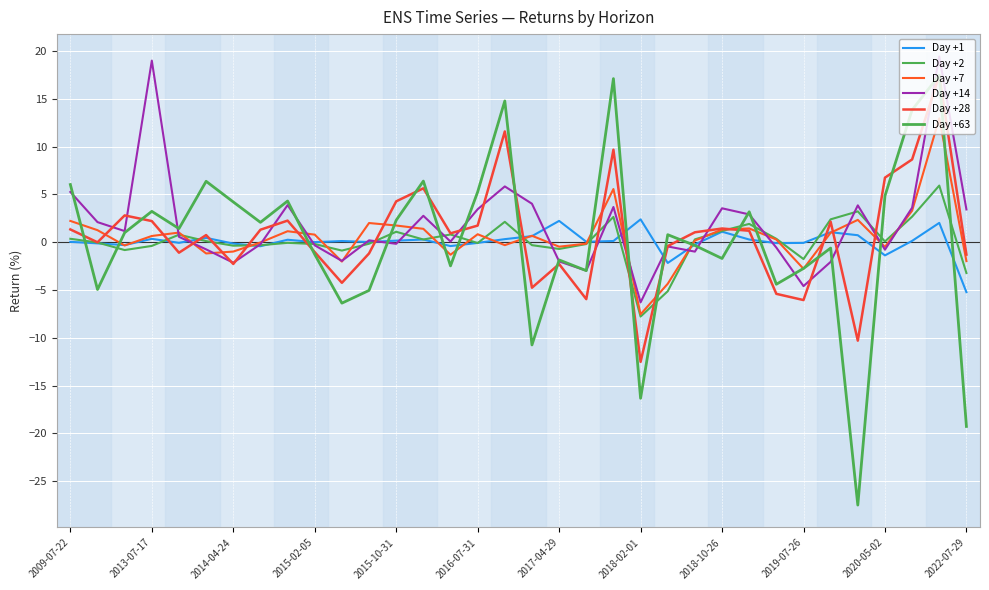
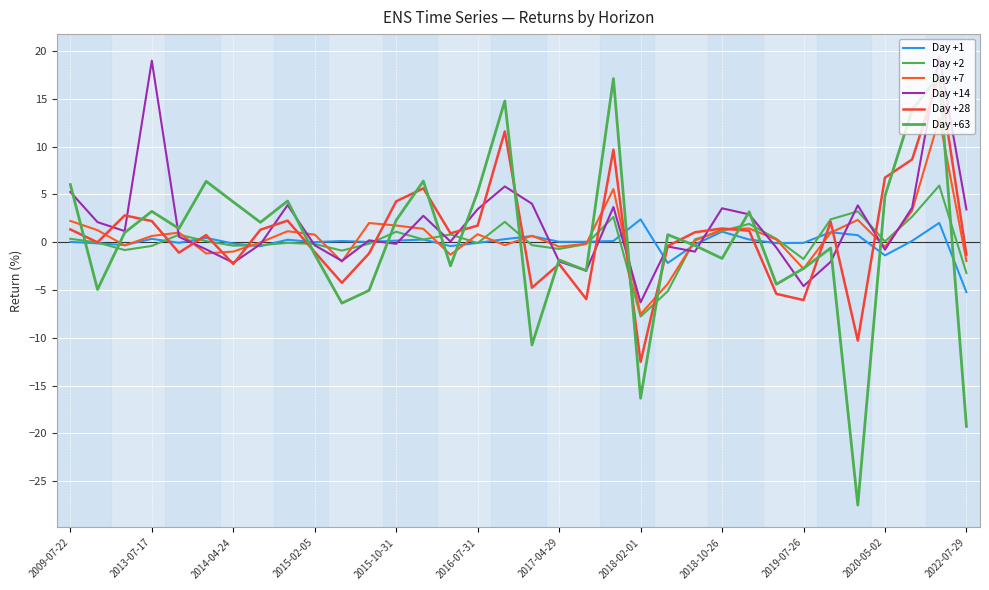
Day +1, 2017-04-29: 2 -> 0
